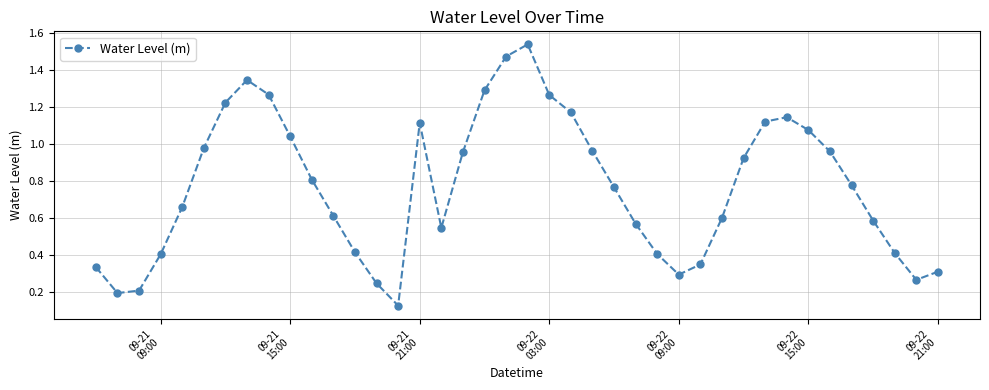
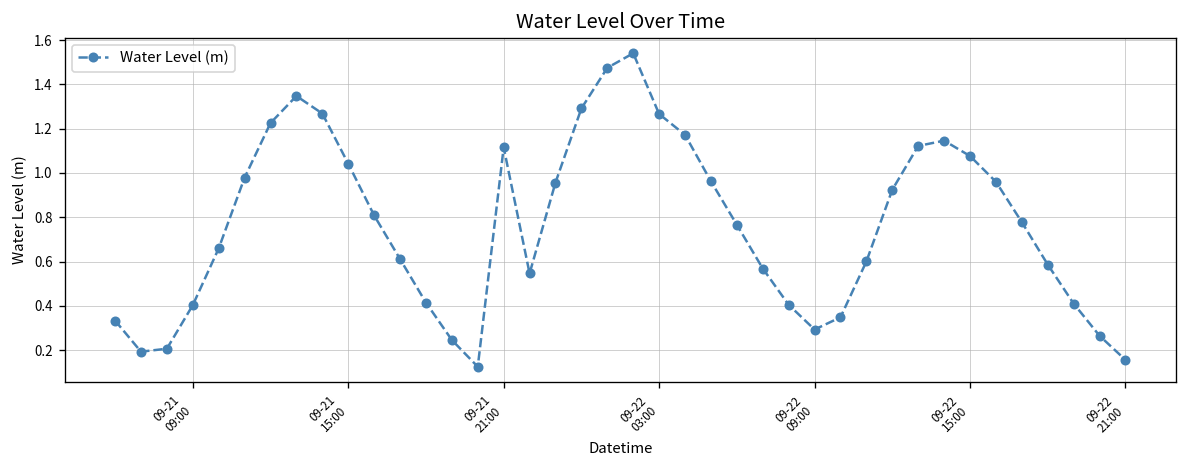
09-22 21:00: 0.31 -> 0.16
